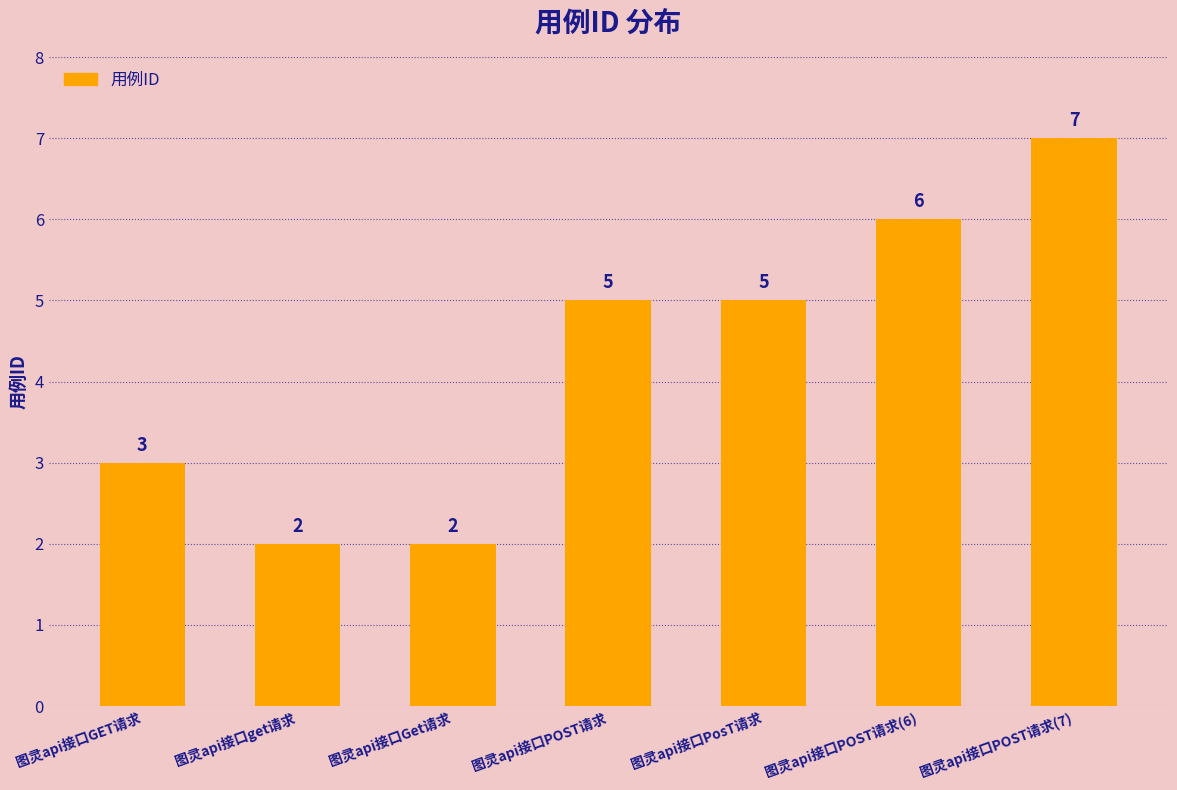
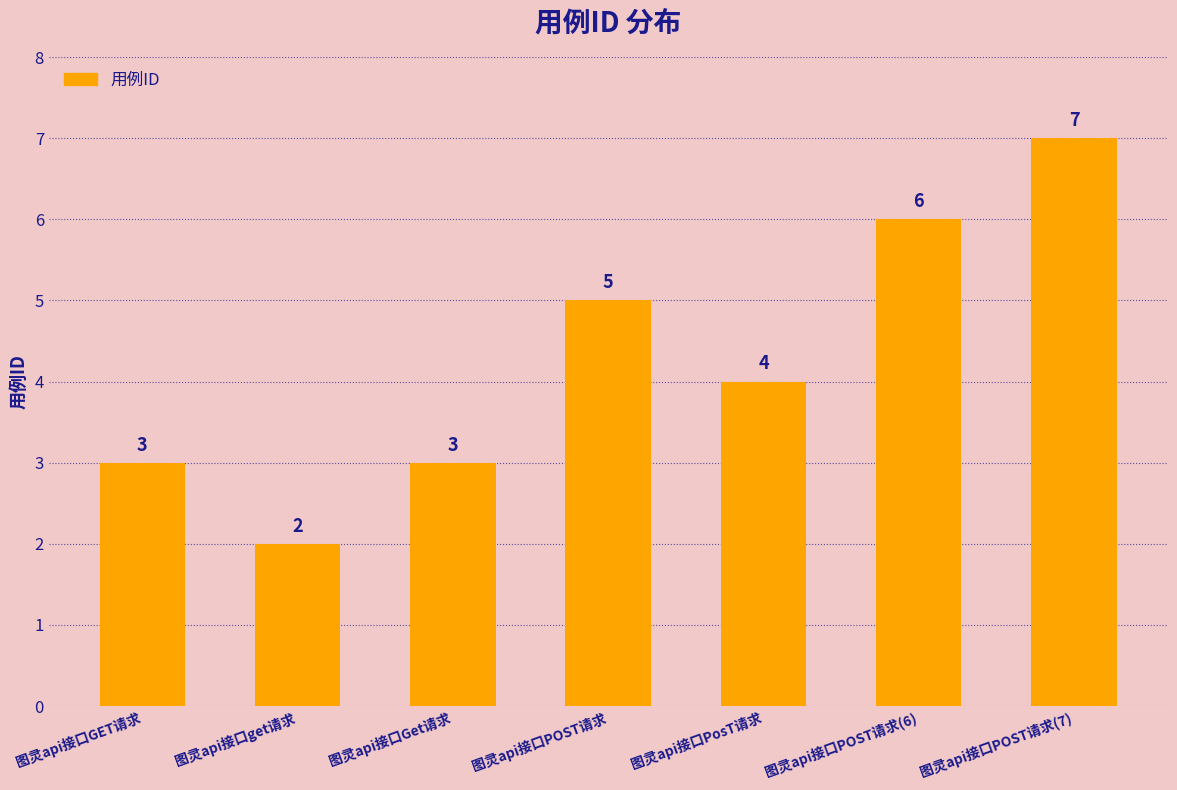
图灵api接口Get请求: 2 -> 3
图灵api接口PosT请求: 5 -> 4
